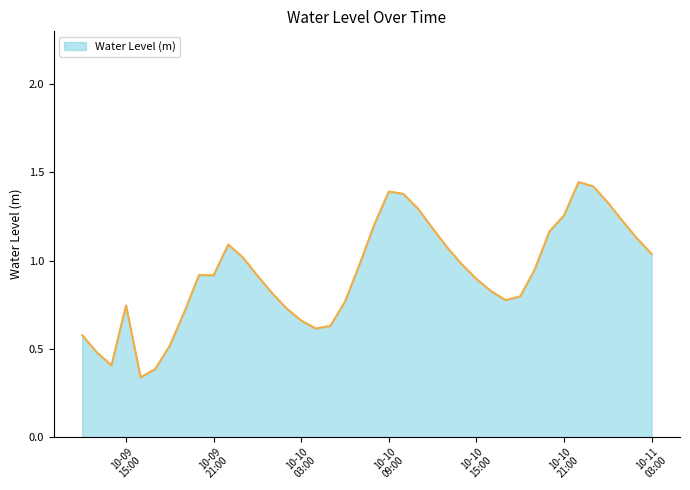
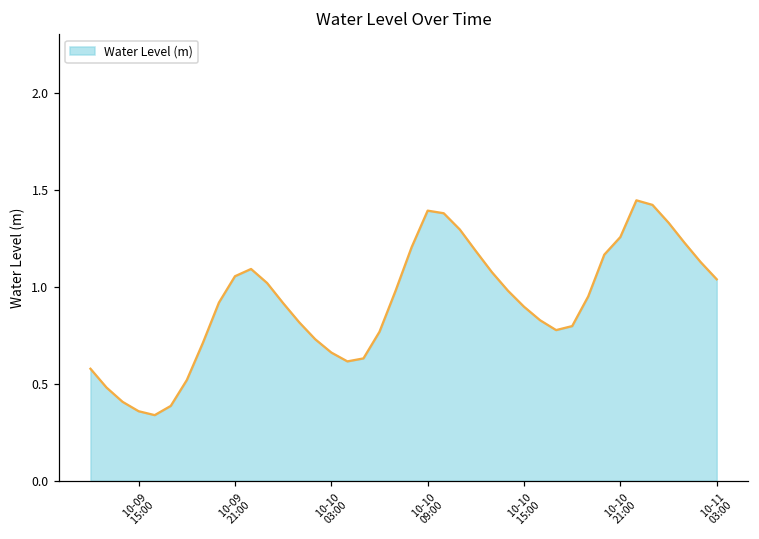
10-09 15:00: 0.75 -> 0.36
10-09 21:00: 0.92 -> 1.05
